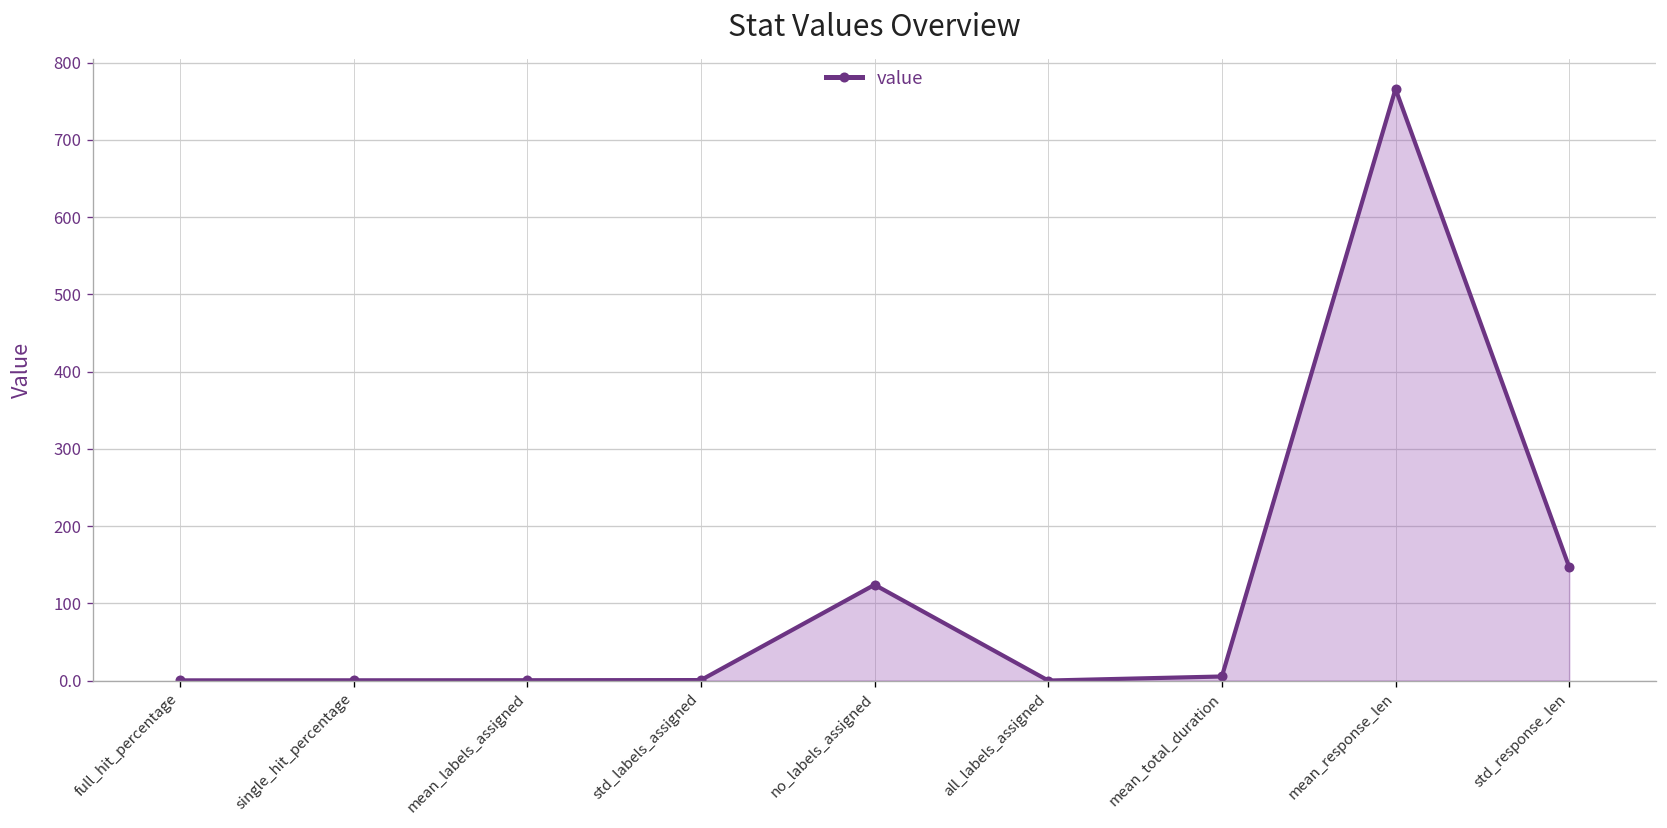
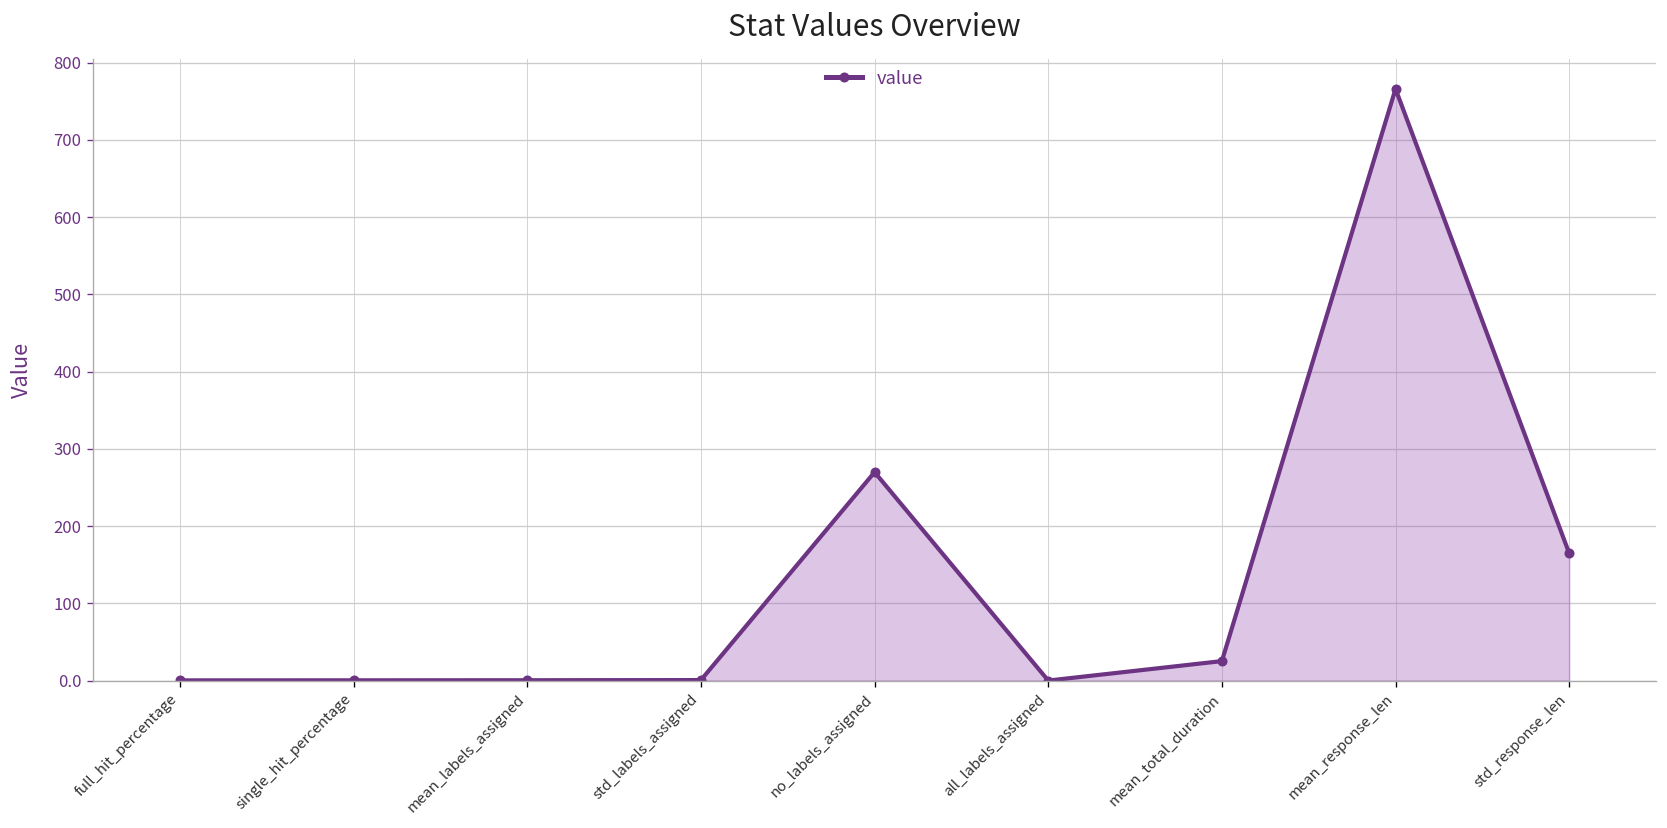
no_labels_assigned: 120 -> 270
mean_total_duration: 10 -> 30
std_response_len: 150 -> 160
